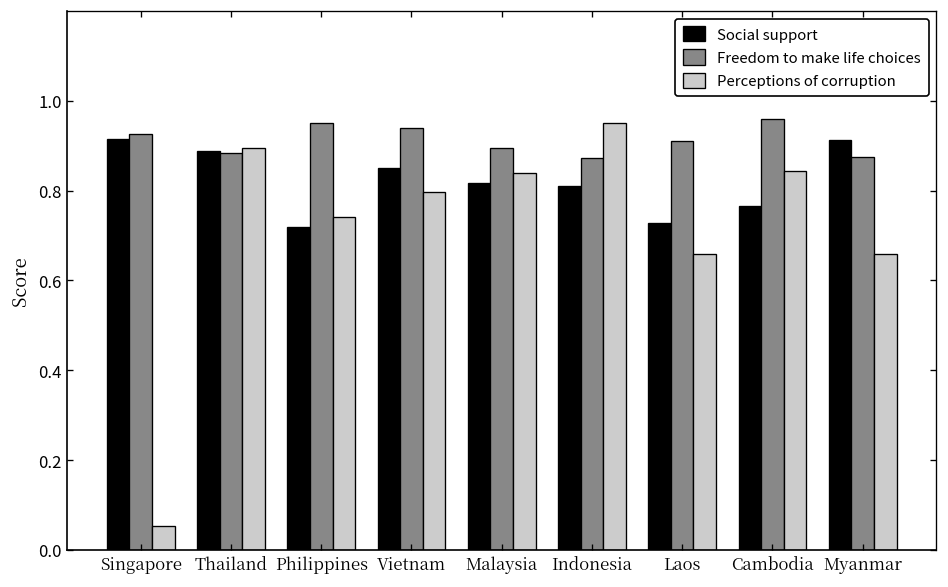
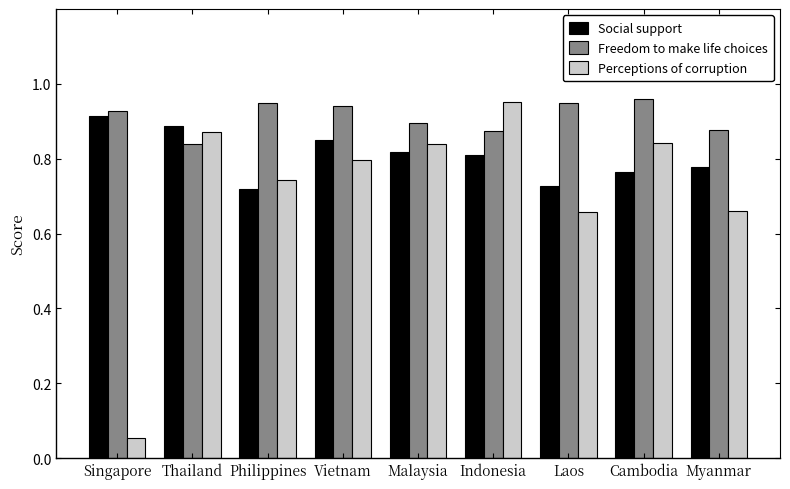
Freedom to make life choices, Thailand: 0.88 -> 0.84
Perceptions of corruption, Thailand: 0.90 -> 0.87
Freedom to make life choices, Laos: 0.91 -> 0.95
Social support, Myanmar: 0.91 -> 0.78
